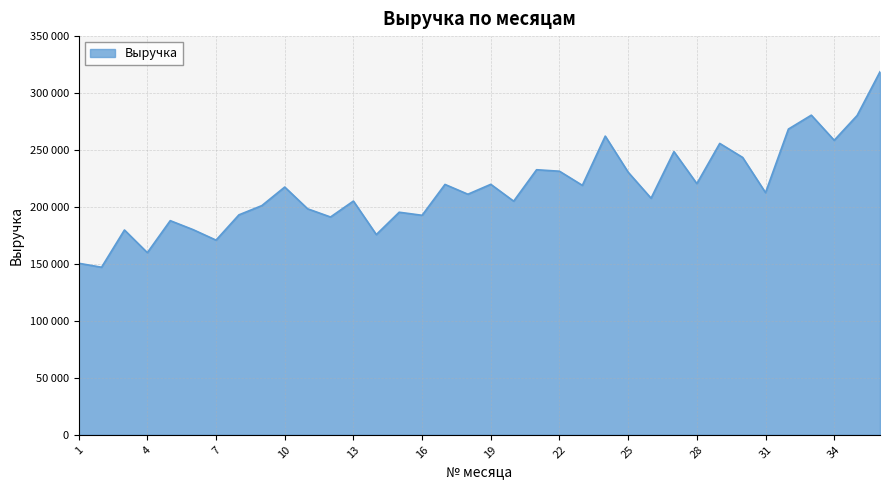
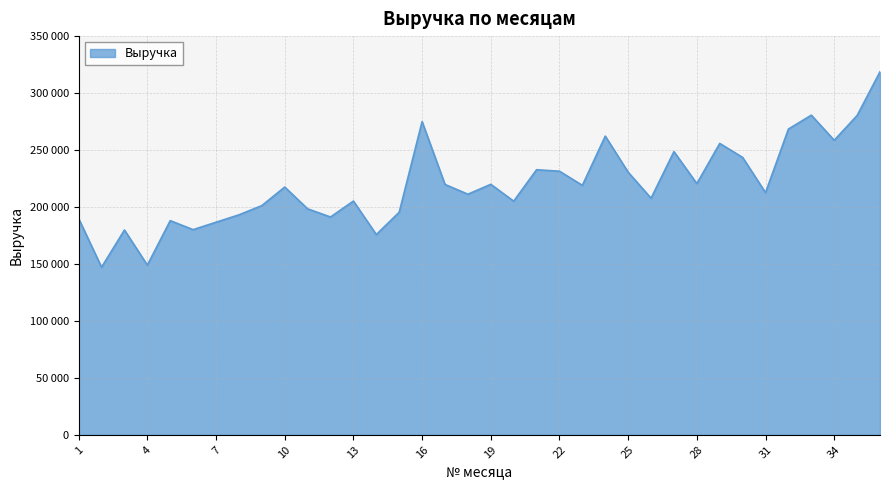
1: 151000 -> 190000
4: 160000 -> 149000
7: 171000 -> 187000
16: 193000 -> 275000
